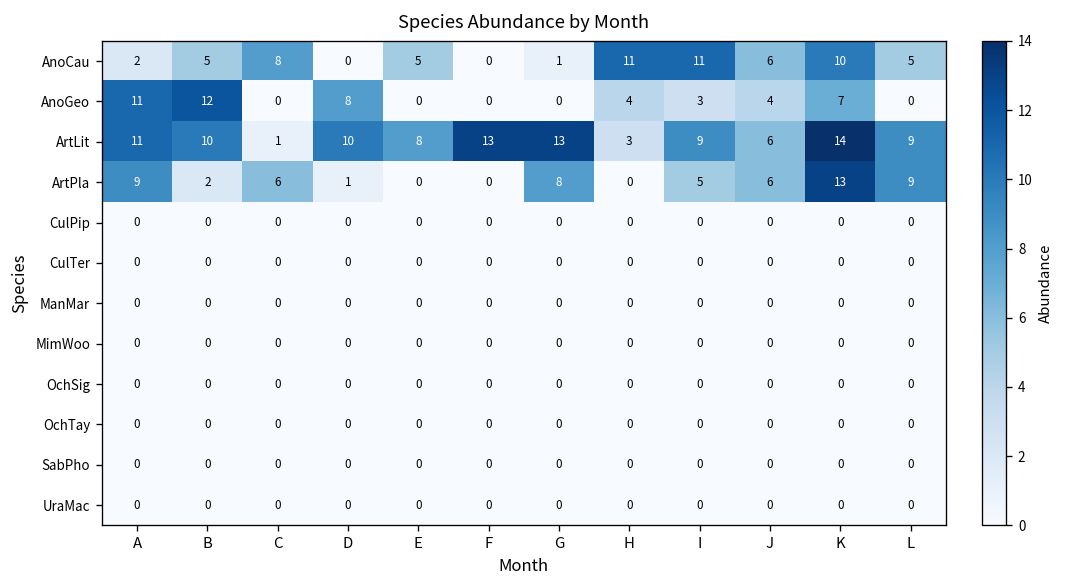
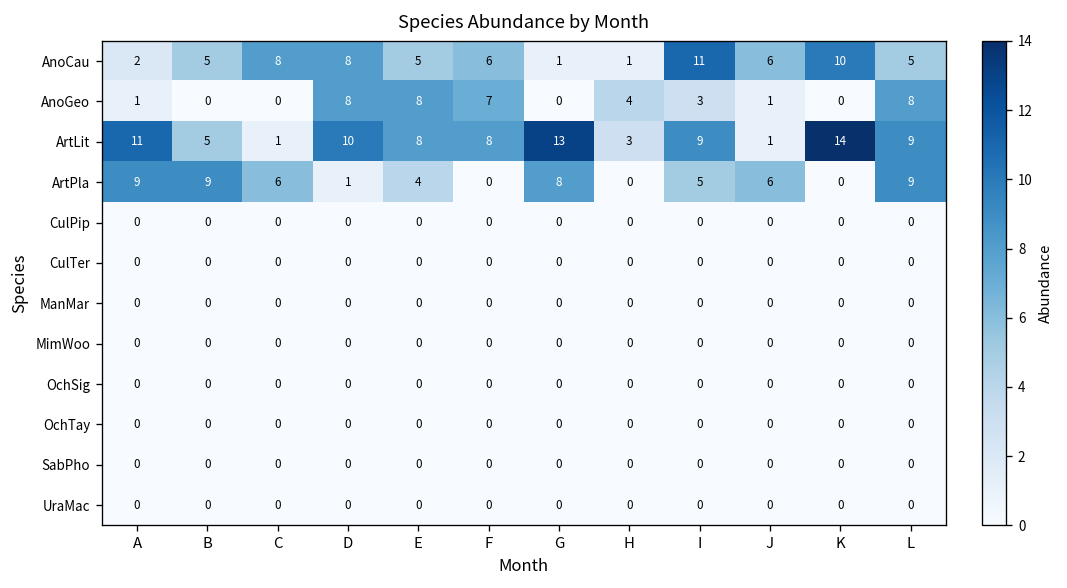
AnoCau, D: 0 -> 8
AnoCau, F: 0 -> 6
AnoCau, H: 11 -> 1
AnoGeo, A: 11 -> 1
AnoGeo, B: 12 -> 0
AnoGeo, E: 0 -> 8
AnoGeo, F: 0 -> 7
AnoGeo, J: 4 -> 1
AnoGeo, K: 7 -> 0
AnoGeo, L: 0 -> 8
ArtLit, B: 10 -> 5
ArtLit, F: 13 -> 8
ArtLit, J: 6 -> 1
ArtPla, B: 2 -> 9
ArtPla, E: 0 -> 4
ArtPla, K: 13 -> 0
